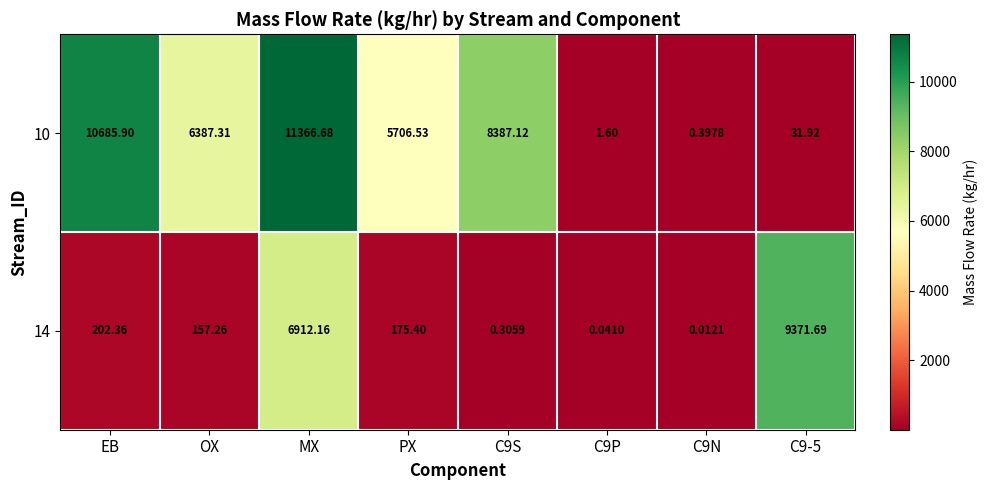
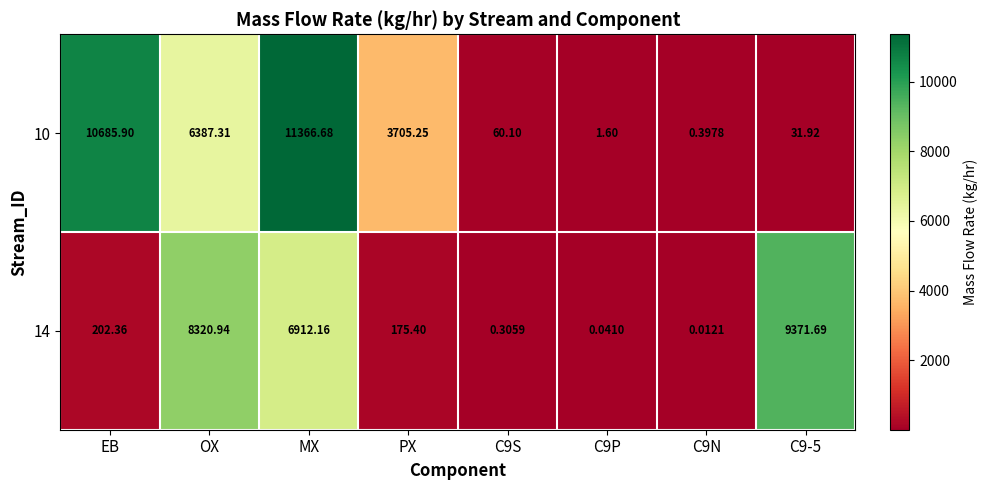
10, PX: 5706.53 -> 3705.25
10, C9S: 8387.12 -> 60.10
14, OX: 157.26 -> 8320.94
